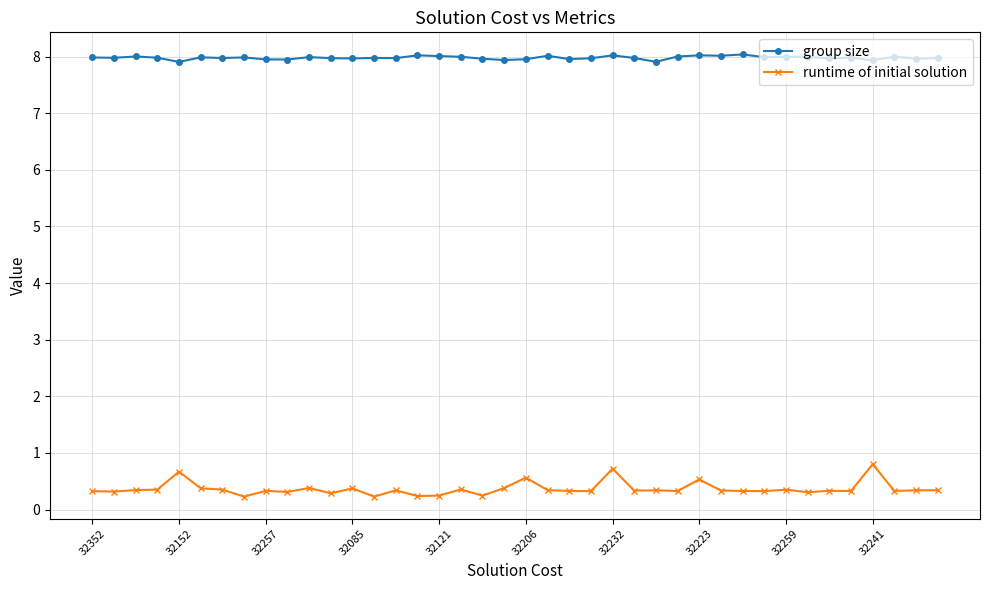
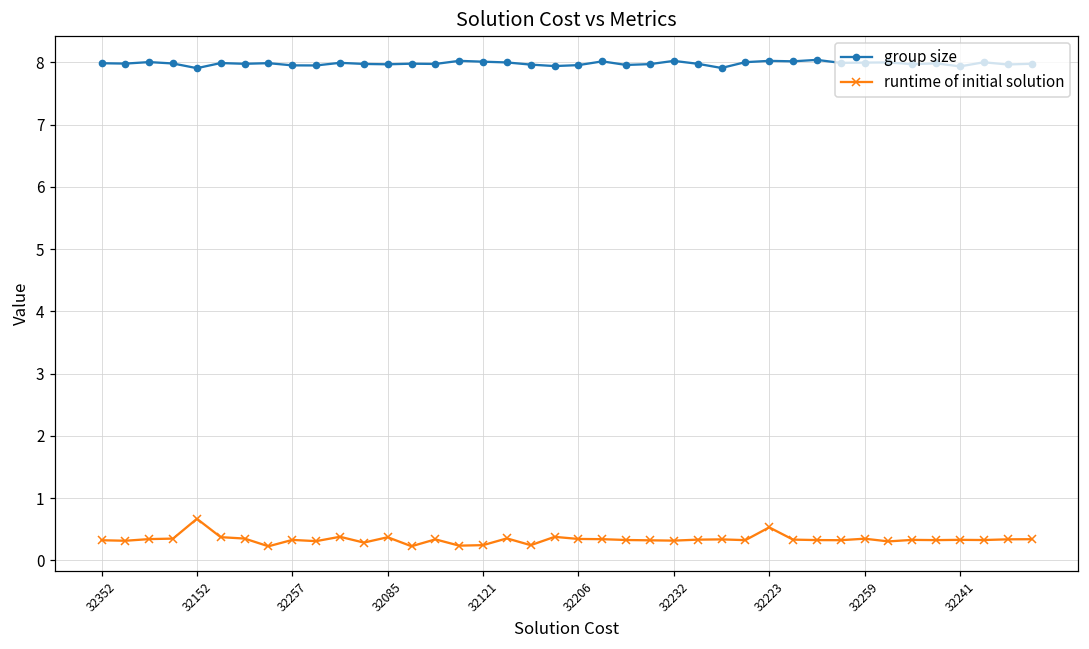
runtime of initial solution, 32206: 0.6 -> 0.3
runtime of initial solution, 32232: 0.7 -> 0.3
runtime of initial solution, 32241: 0.8 -> 0.3
